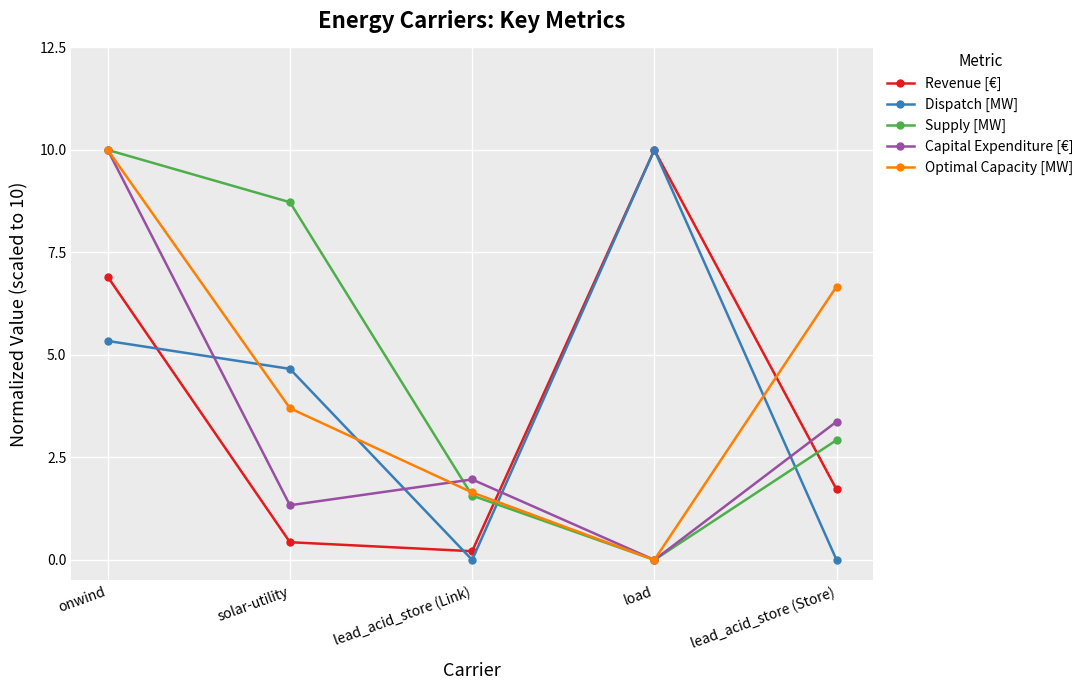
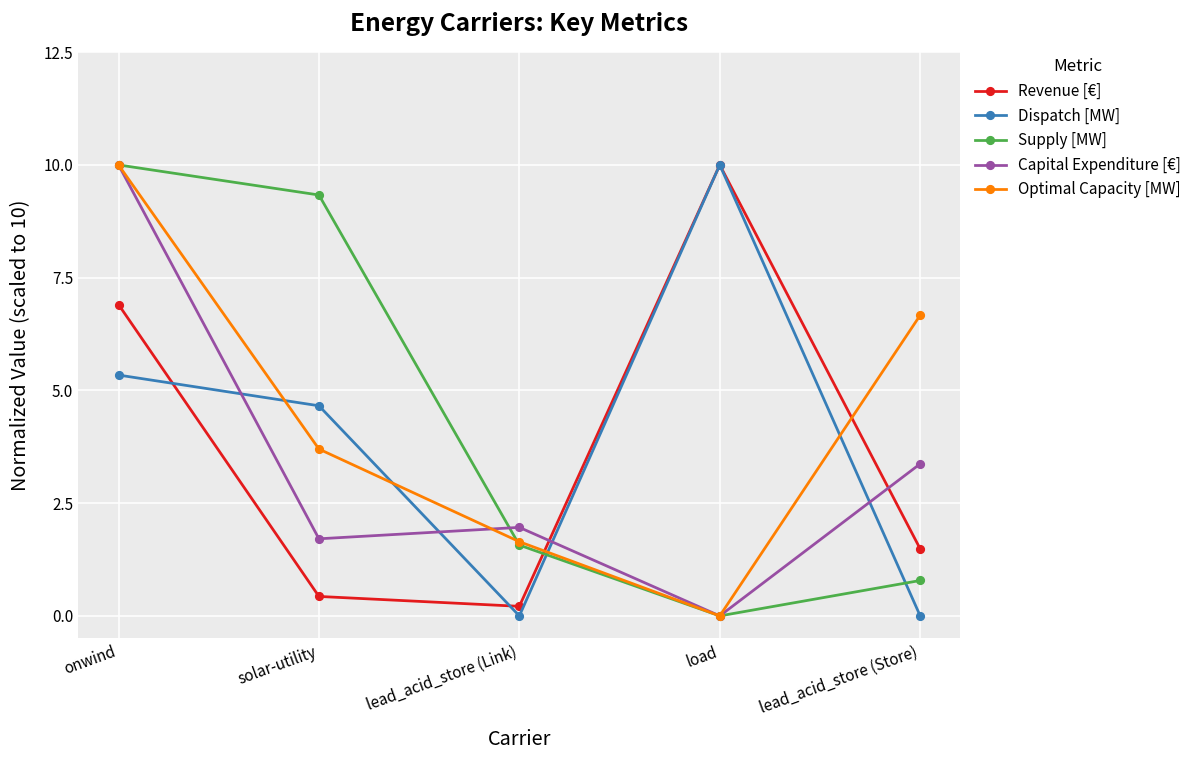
Supply [MW], solar-utility: 8.7 -> 9.3
Capital Expenditure [€], solar-utility: 1.3 -> 1.7
Revenue [€], lead_acid_store (Store): 1.7 -> 1.5
Supply [MW], lead_acid_store (Store): 2.9 -> 0.8
